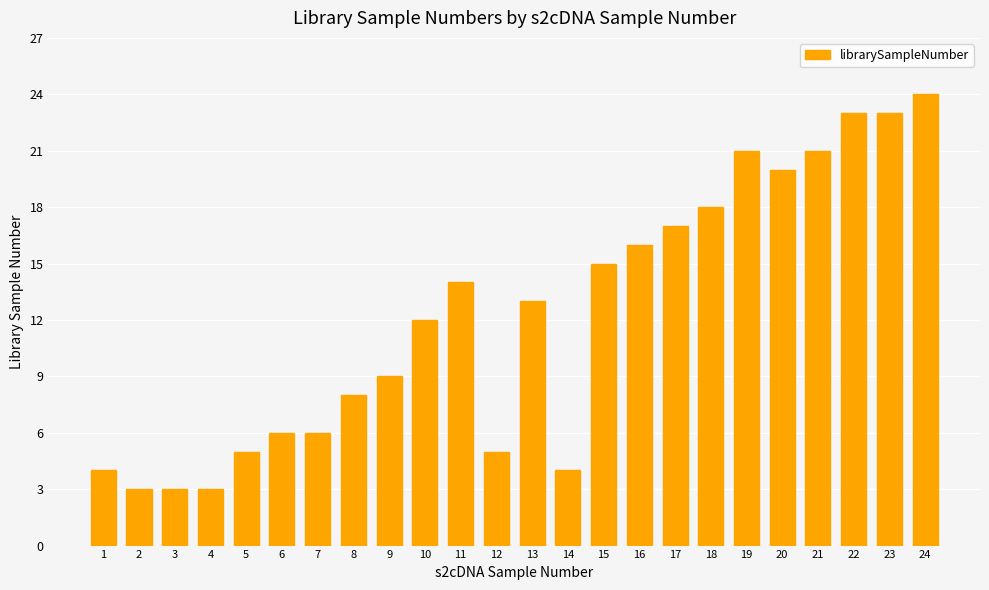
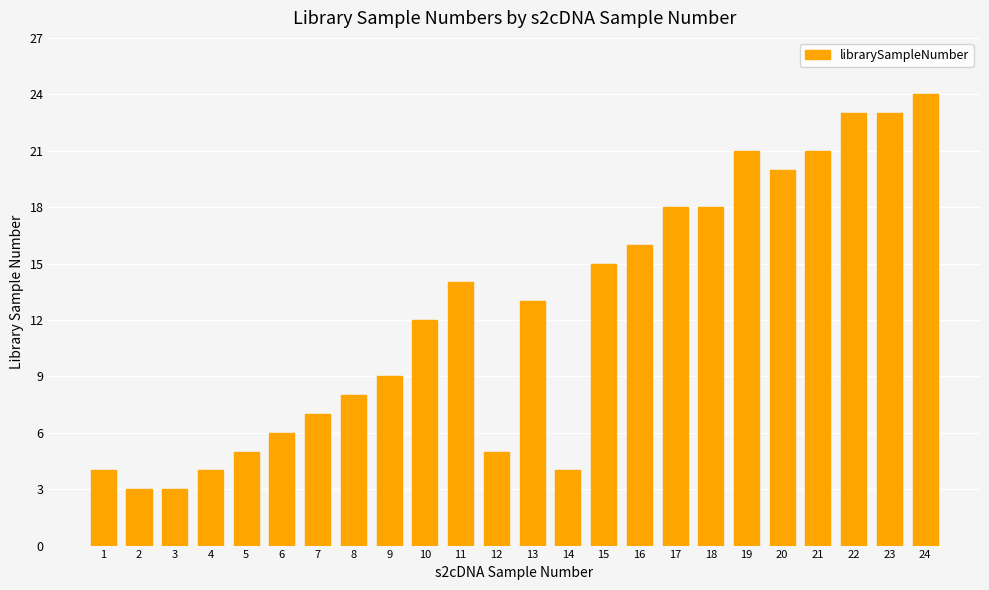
4: 3 -> 4
7: 6 -> 7
17: 17 -> 18
